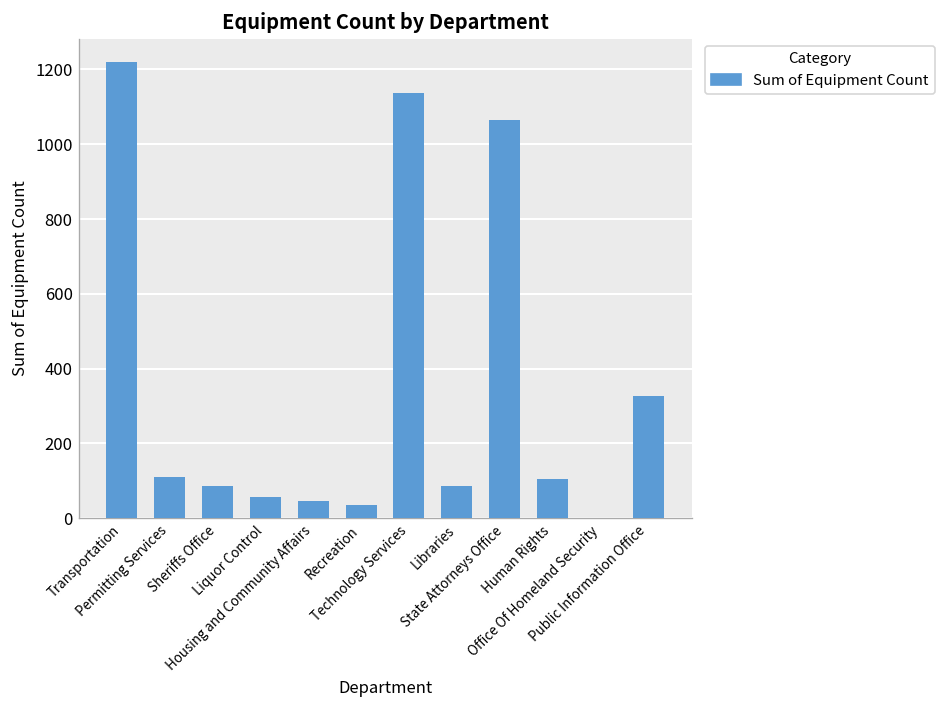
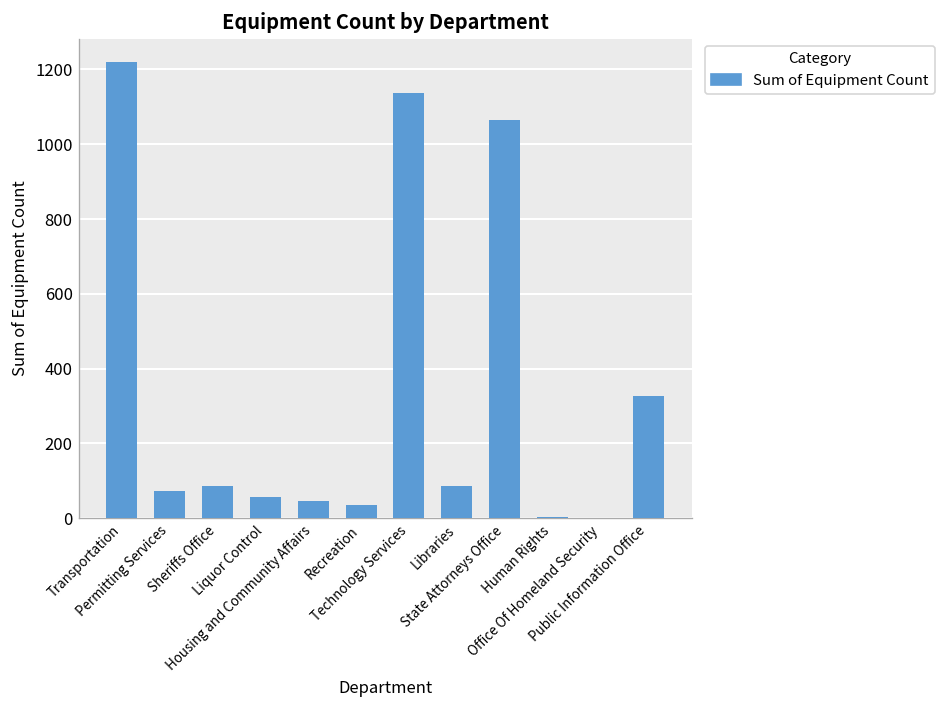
Permitting Services: 110 -> 70
Human Rights: 100 -> 0
